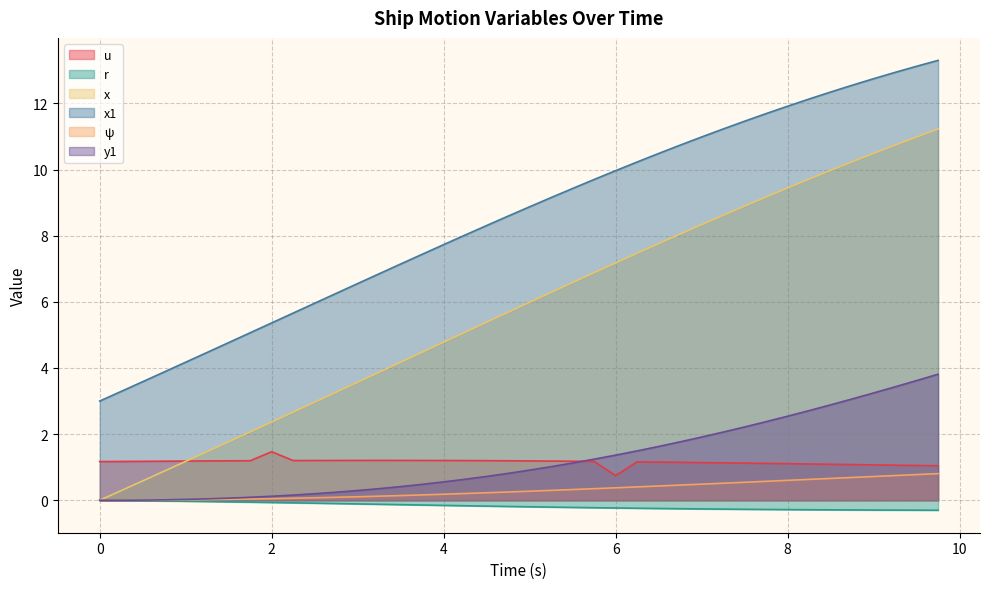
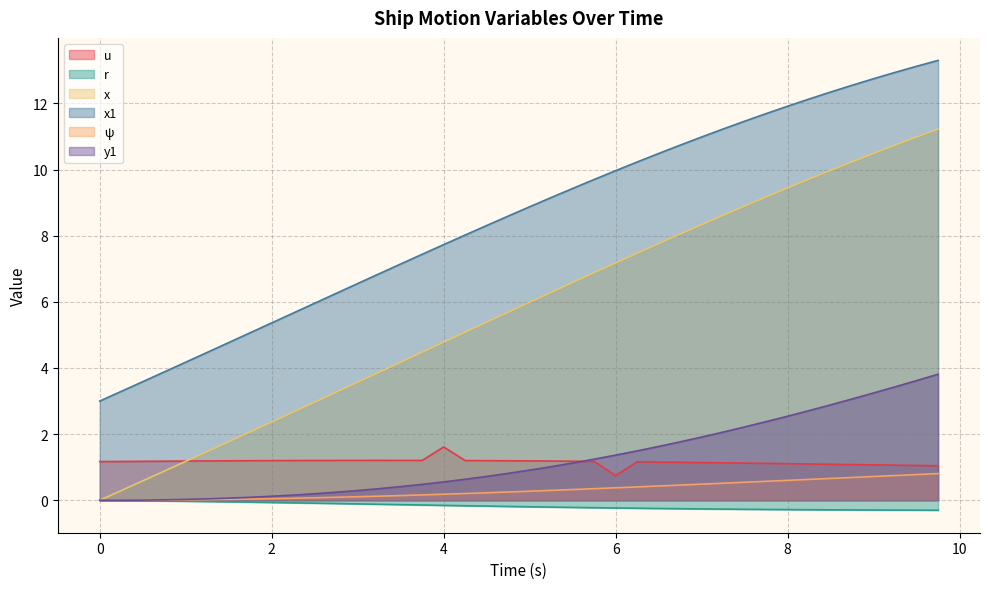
u, 2: 1.5 -> 1.2
u, 4: 1.2 -> 1.6
